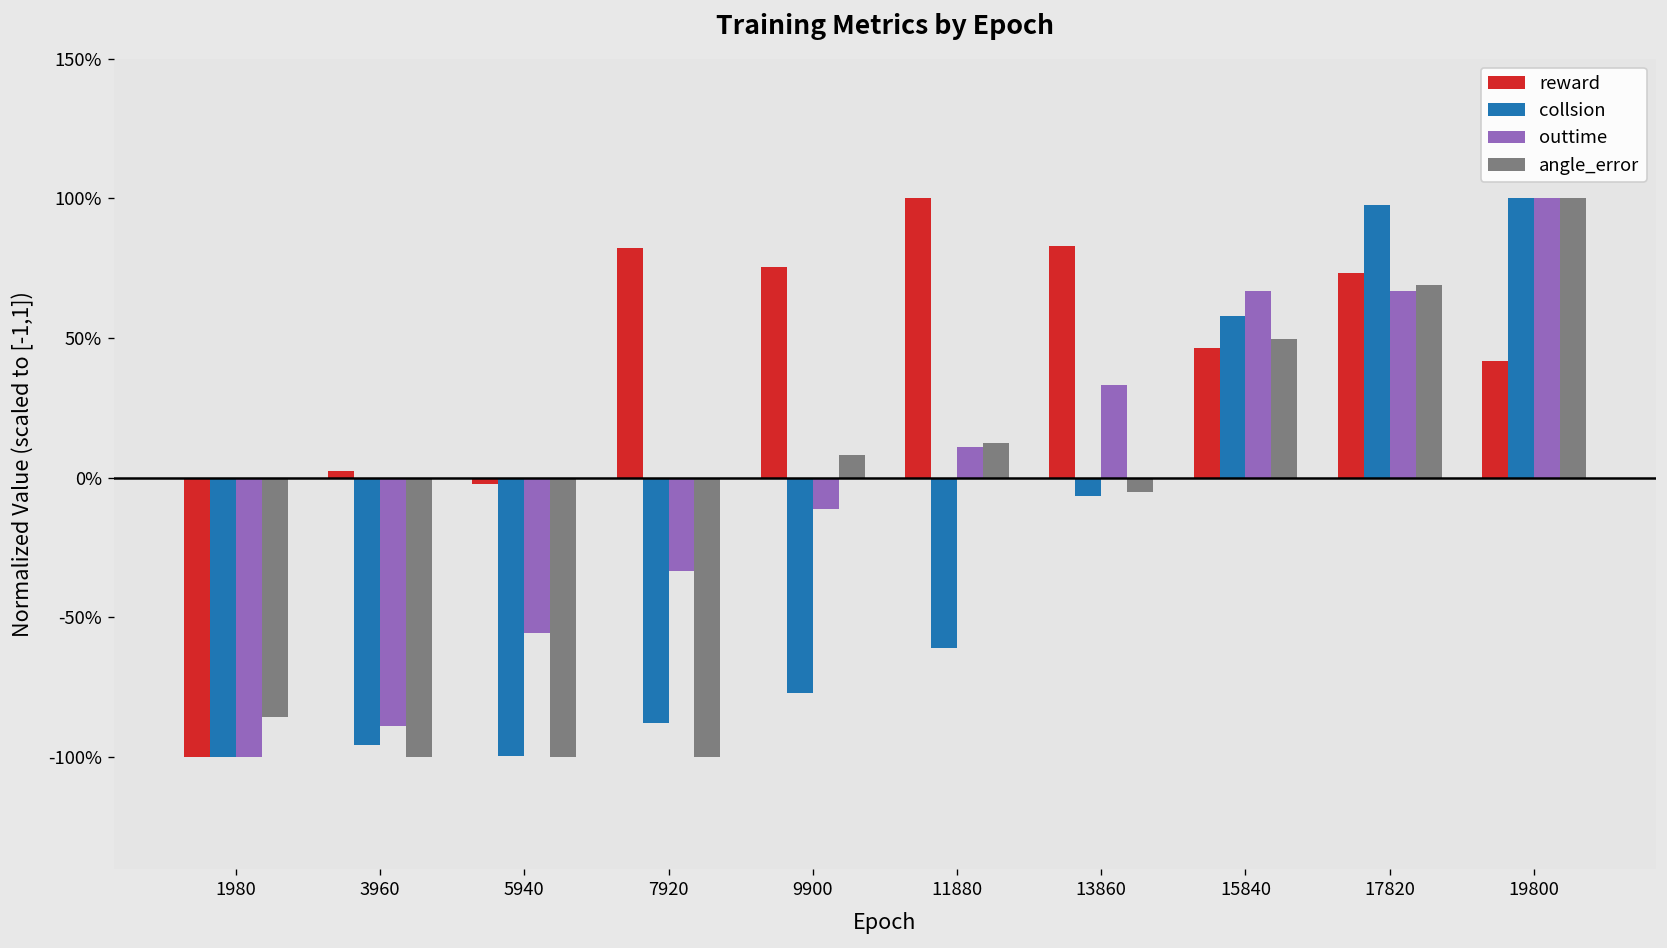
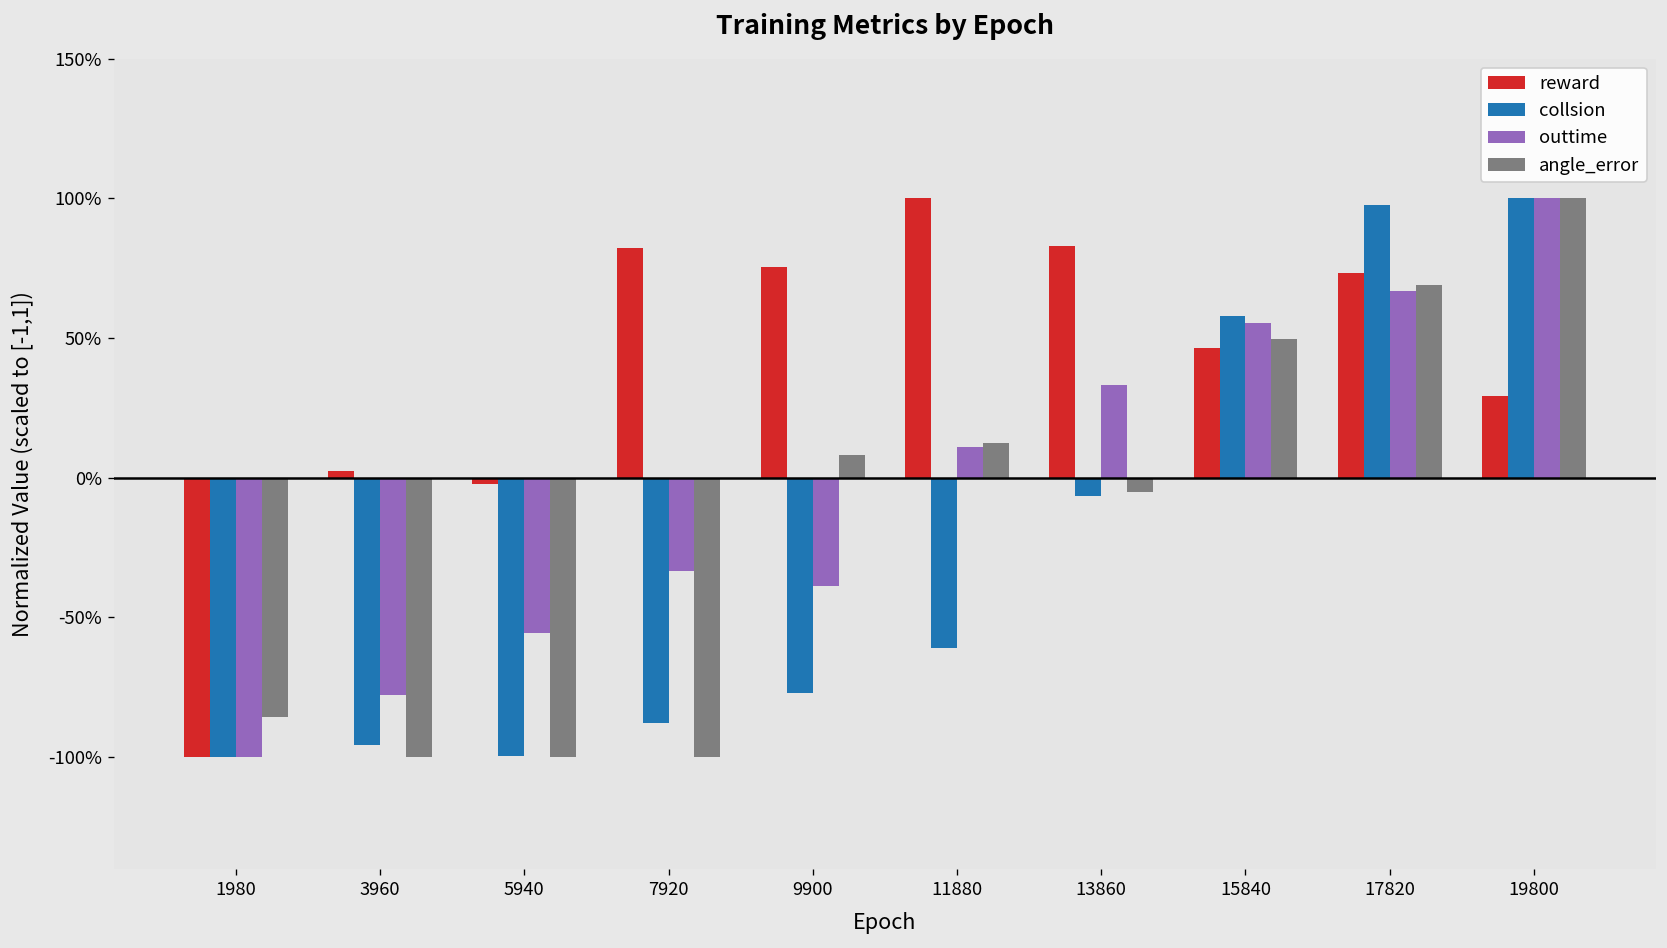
outtime, 3960: -89% -> -78%
outtime, 9900: -11% -> -39%
outtime, 15840: 67% -> 56%
reward, 19800: 42% -> 29%
